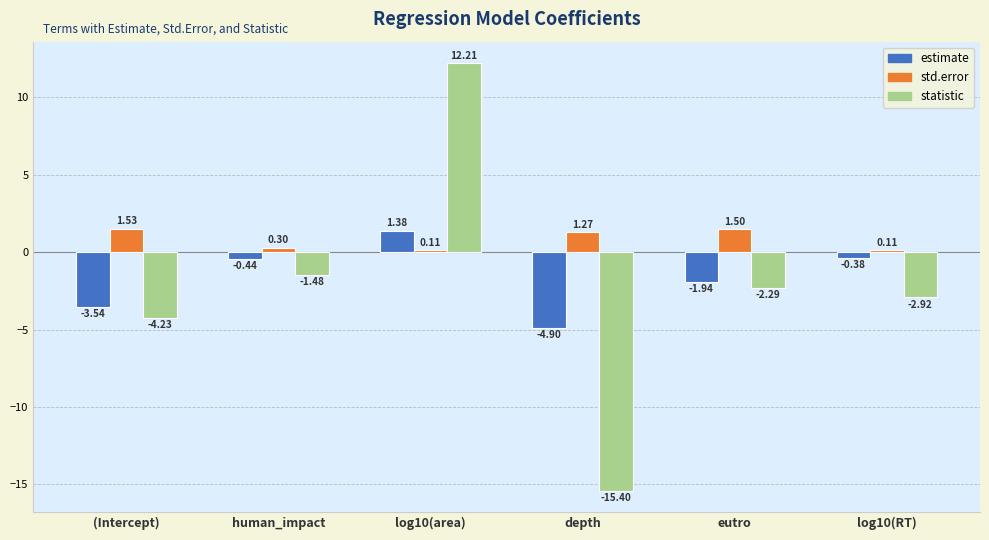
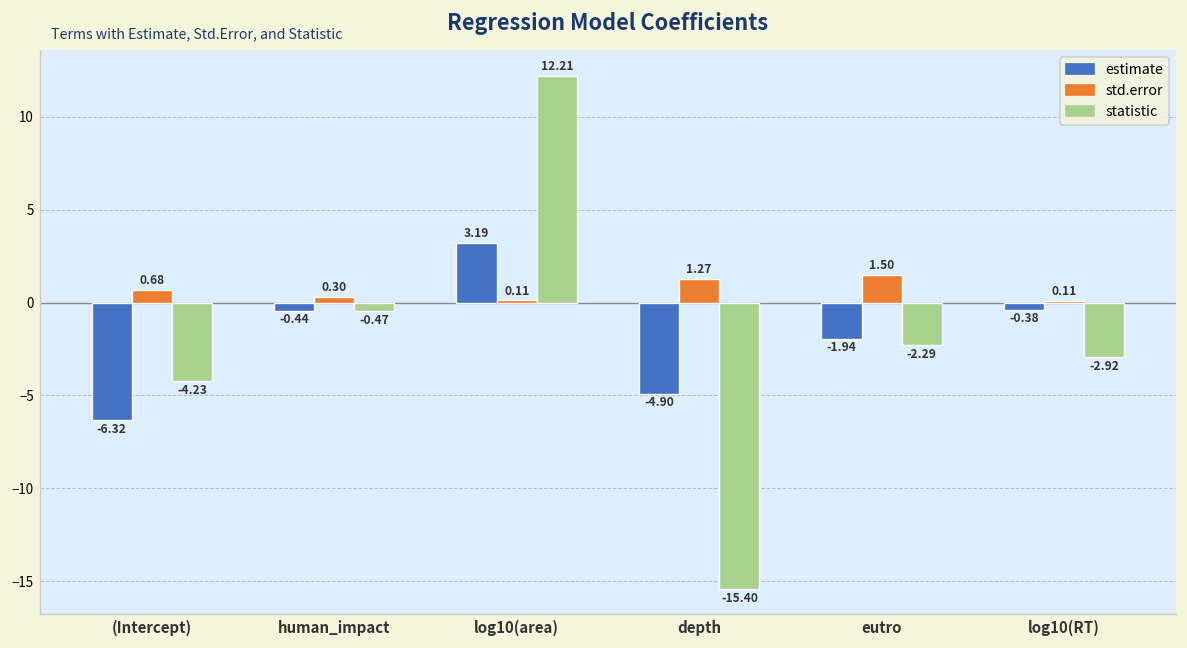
estimate, (Intercept): -3.54 -> -6.32
std.error, (Intercept): 1.53 -> 0.68
statistic, human_impact: -1.48 -> -0.47
estimate, log10(area): 1.38 -> 3.19
